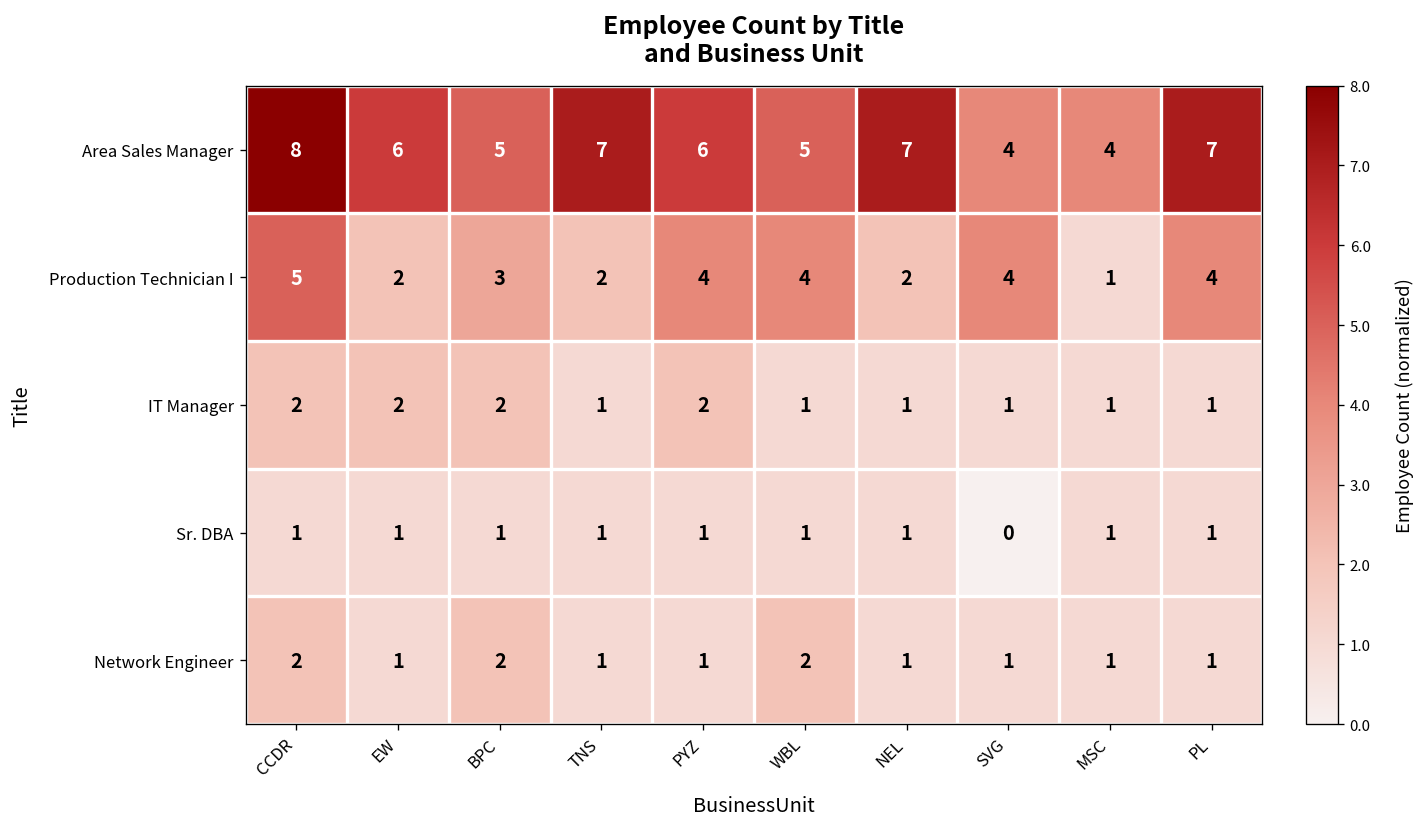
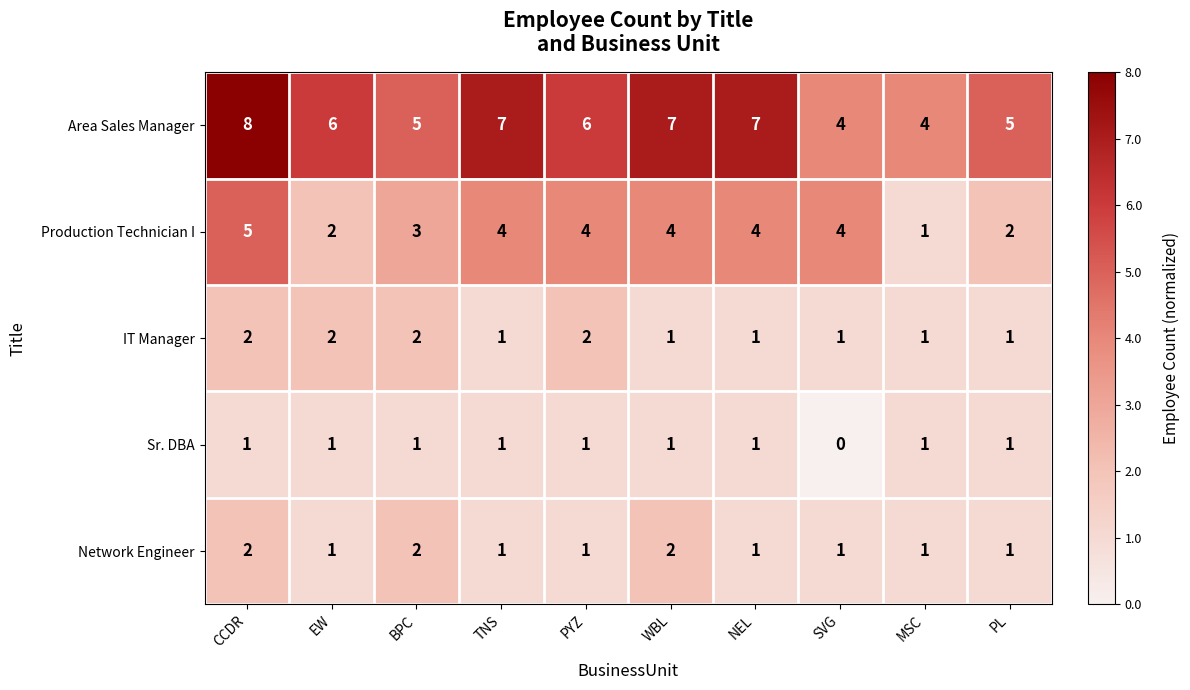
Area Sales Manager, WBL: 5 -> 7
Area Sales Manager, PL: 7 -> 5
Production Technician I, TNS: 2 -> 4
Production Technician I, NEL: 2 -> 4
Production Technician I, PL: 4 -> 2
